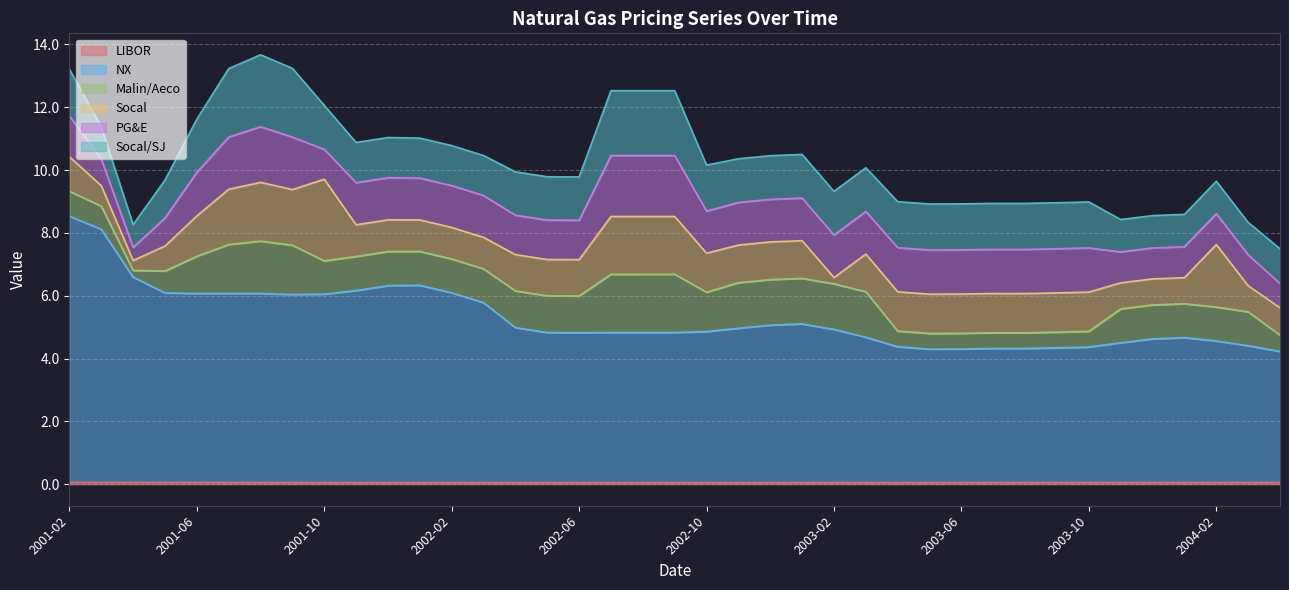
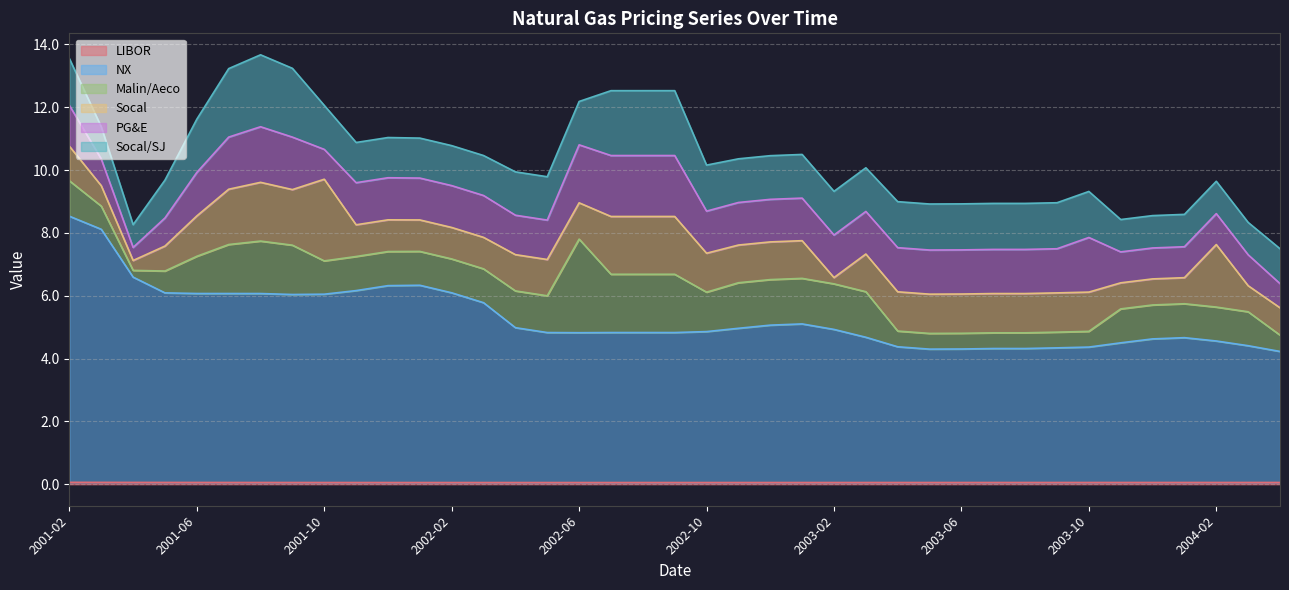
Malin/Aeco, 2001-02: 0.8 -> 1.1
Malin/Aeco, 2002-06: 1.2 -> 3.0
PG&E, 2002-06: 1.3 -> 1.8
PG&E, 2003-10: 1.4 -> 1.7
